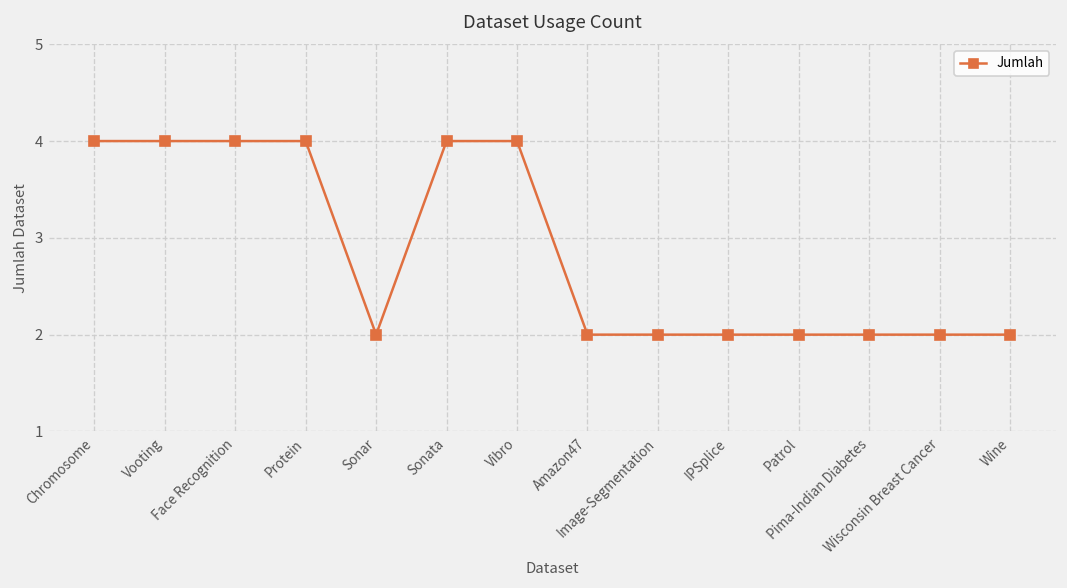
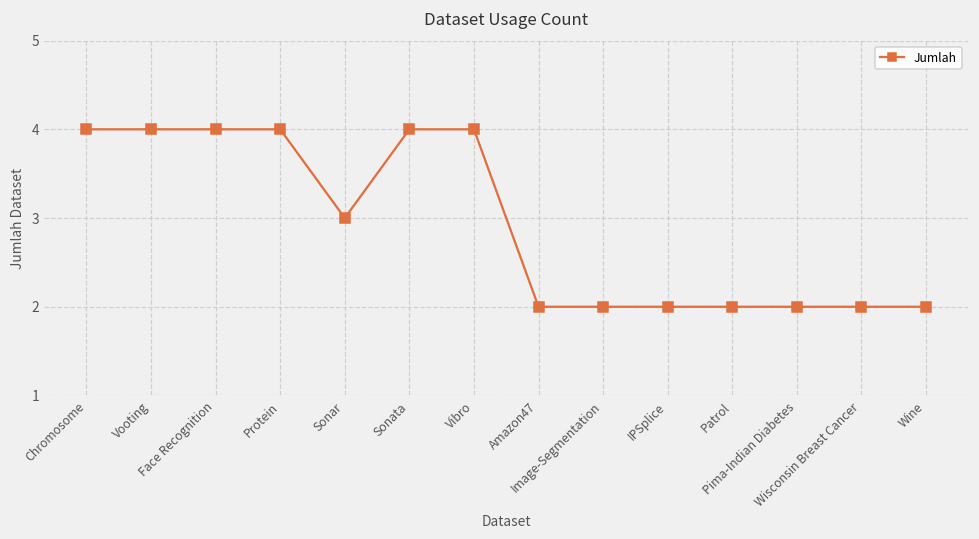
Sonar: 2 -> 3
